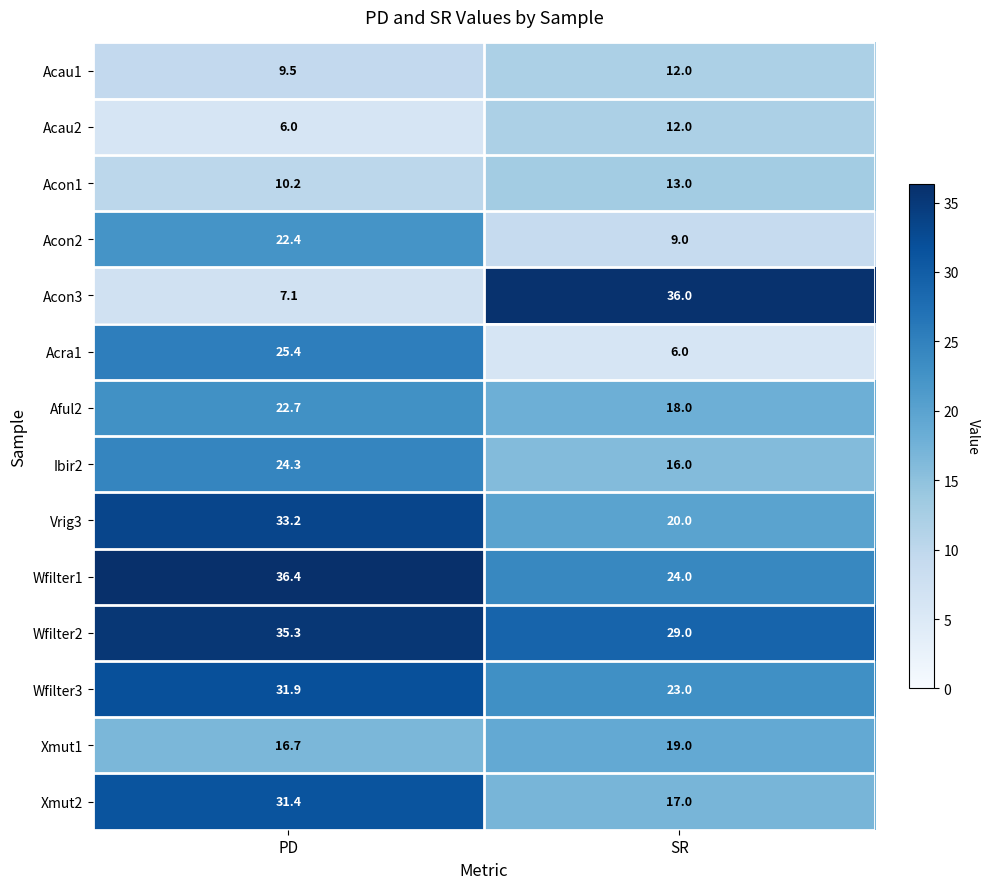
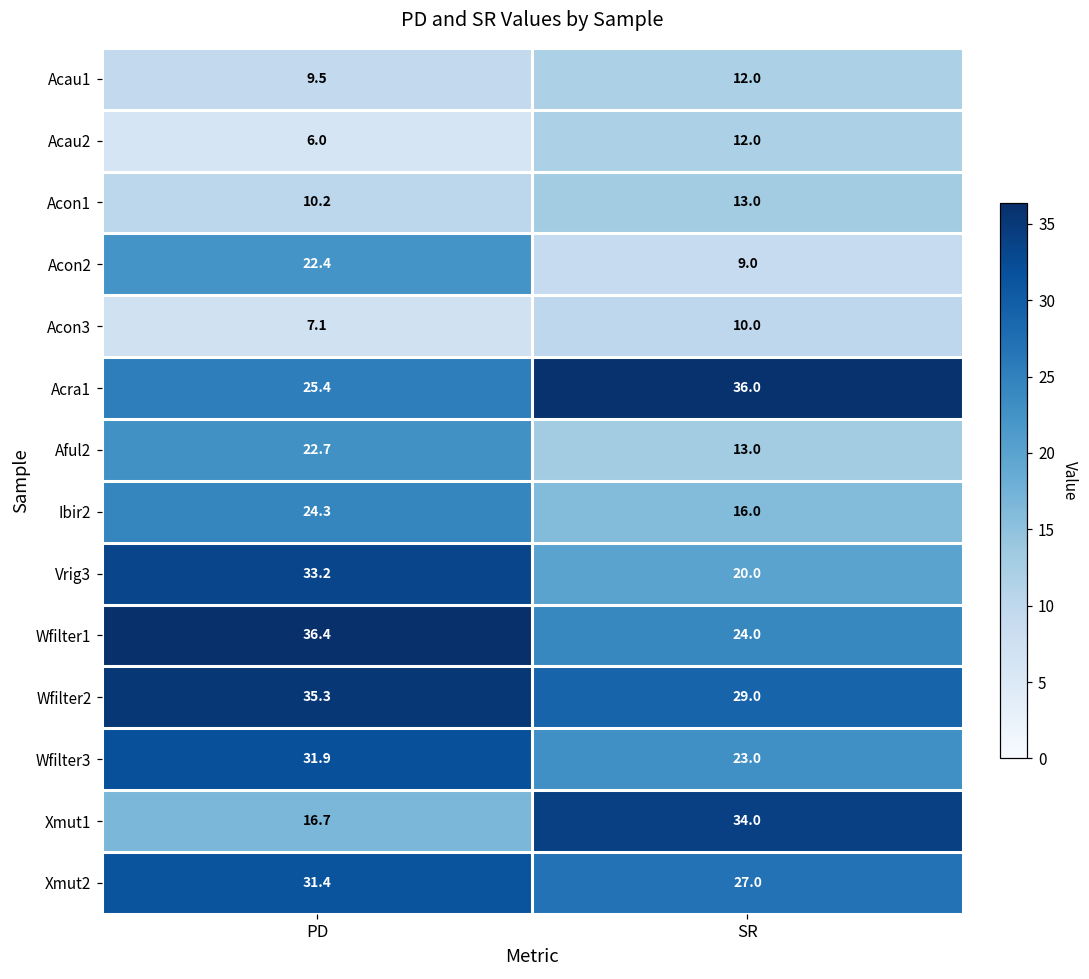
Acon3, SR: 36.0 -> 10.0
Acra1, SR: 6.0 -> 36.0
Aful2, SR: 18.0 -> 13.0
Xmut1, SR: 19.0 -> 34.0
Xmut2, SR: 17.0 -> 27.0
